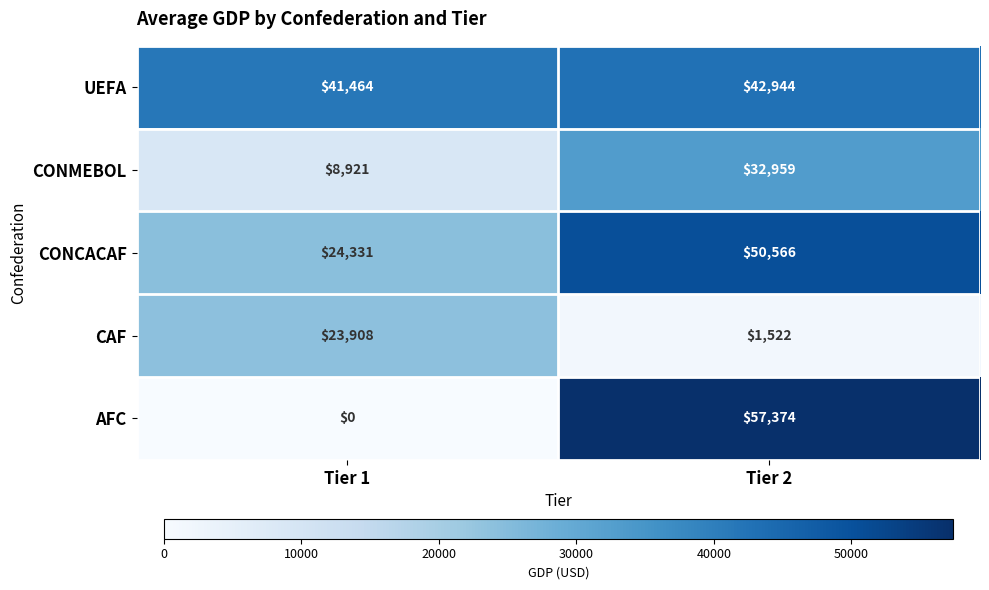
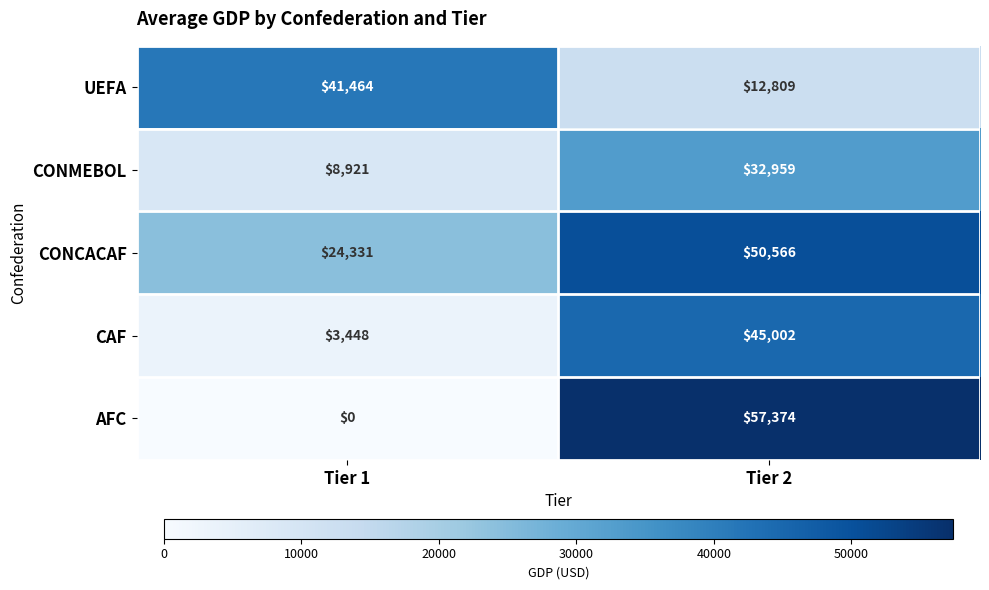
UEFA, Tier 2: $42,944 -> $12,809
CAF, Tier 1: $23,908 -> $3,448
CAF, Tier 2: $1,522 -> $45,002
